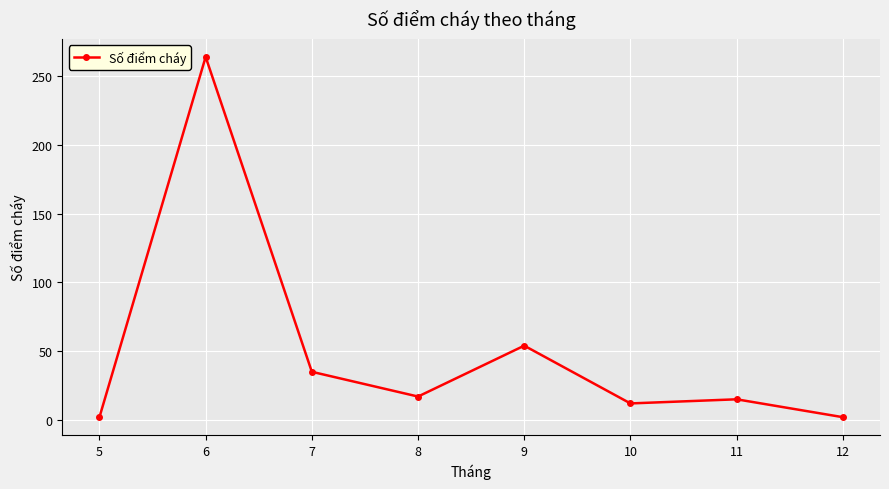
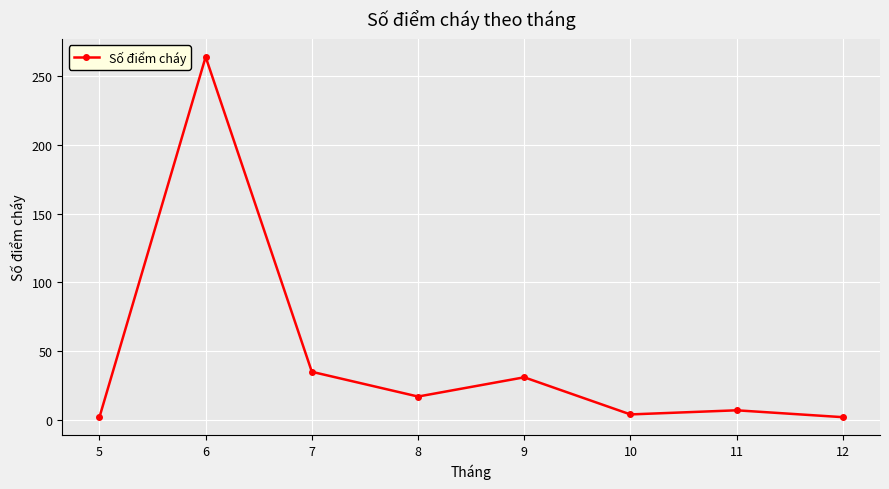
9: 54 -> 31
10: 12 -> 4
11: 15 -> 7
